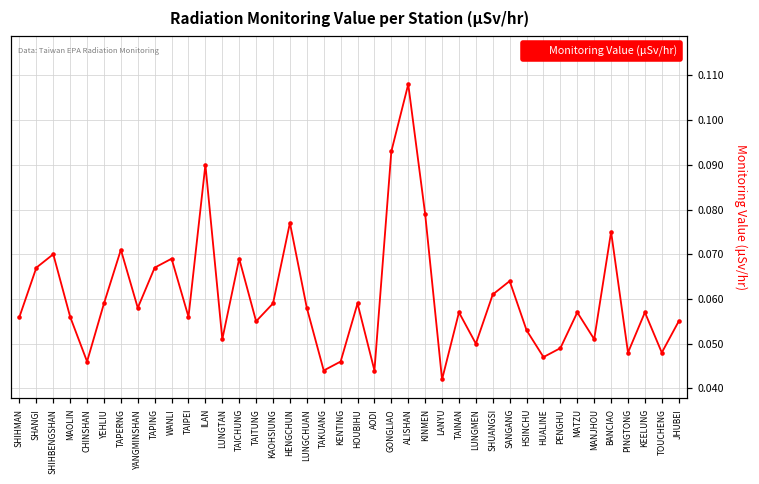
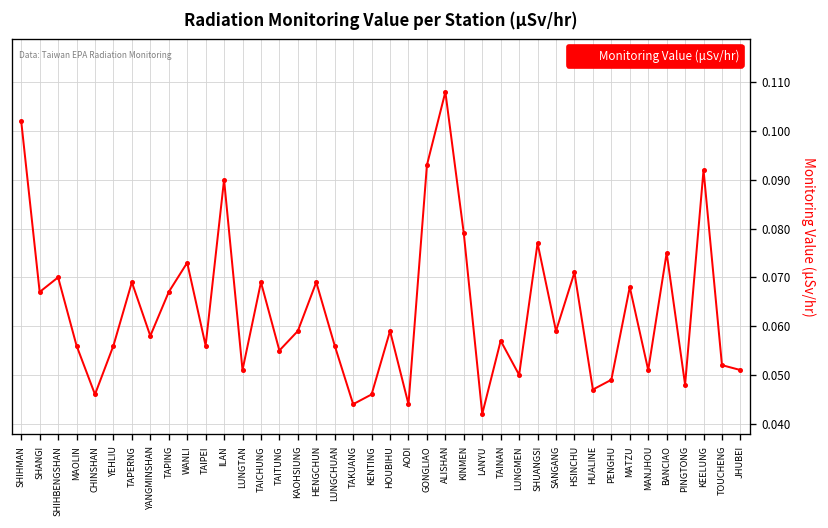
SHIHMAN: 0.056 -> 0.102
YEHLIU: 0.059 -> 0.056
TAPERNG: 0.071 -> 0.069
WANLI: 0.069 -> 0.073
HENGCHUN: 0.077 -> 0.069
LUNGCHUAN: 0.058 -> 0.056
SHUANGSI: 0.061 -> 0.077
SANGANG: 0.064 -> 0.059
HSINCHU: 0.053 -> 0.071
MATZU: 0.057 -> 0.068
KEELUNG: 0.057 -> 0.092
TOUCHENG: 0.048 -> 0.052
JHUBEI: 0.055 -> 0.051
